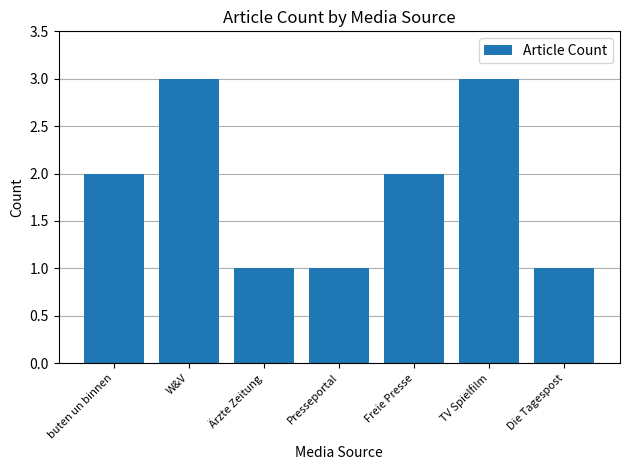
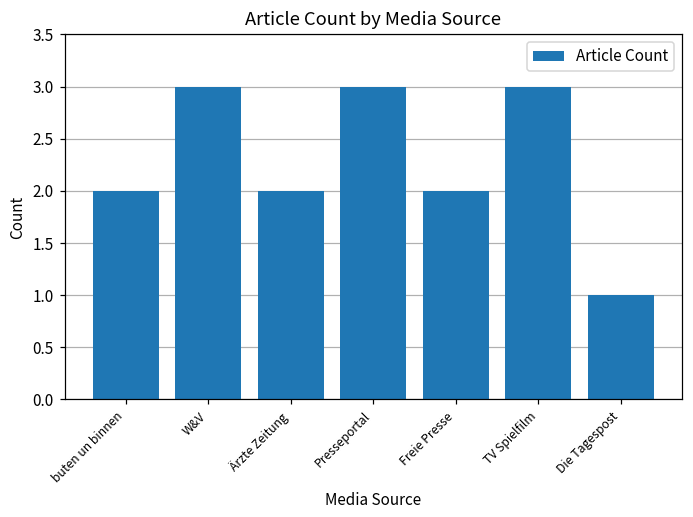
Ärzte Zeitung: 1 -> 2
Presseportal: 1 -> 3
